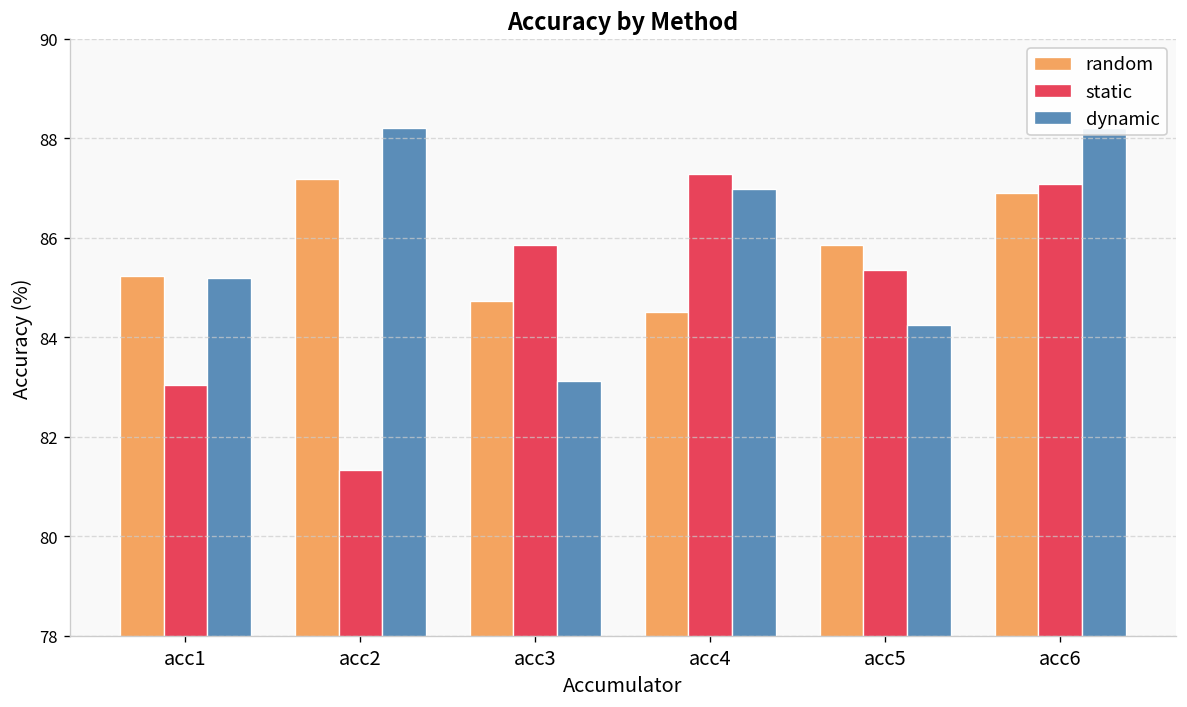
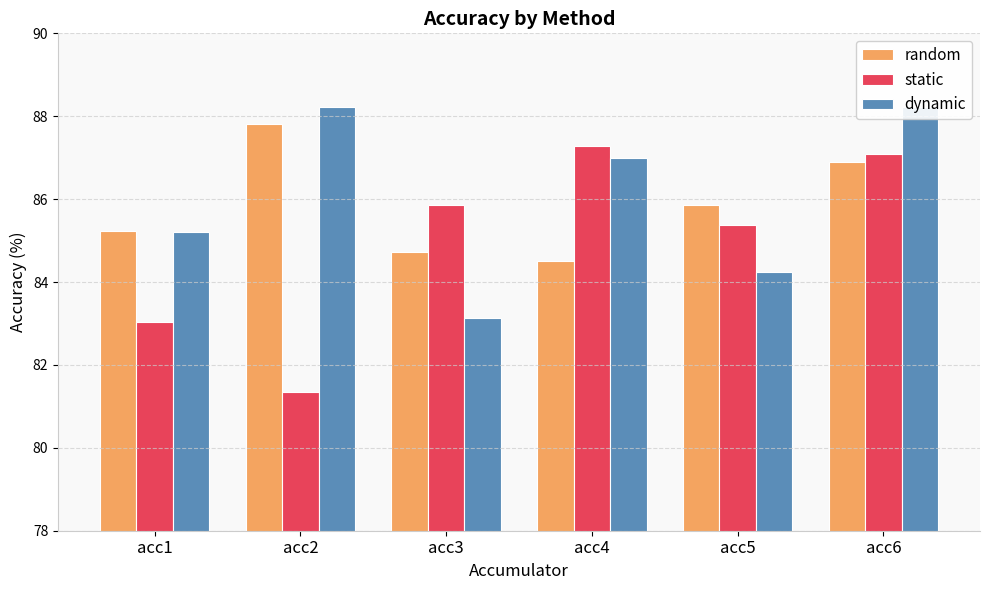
random, acc2: 87.2 -> 87.8
